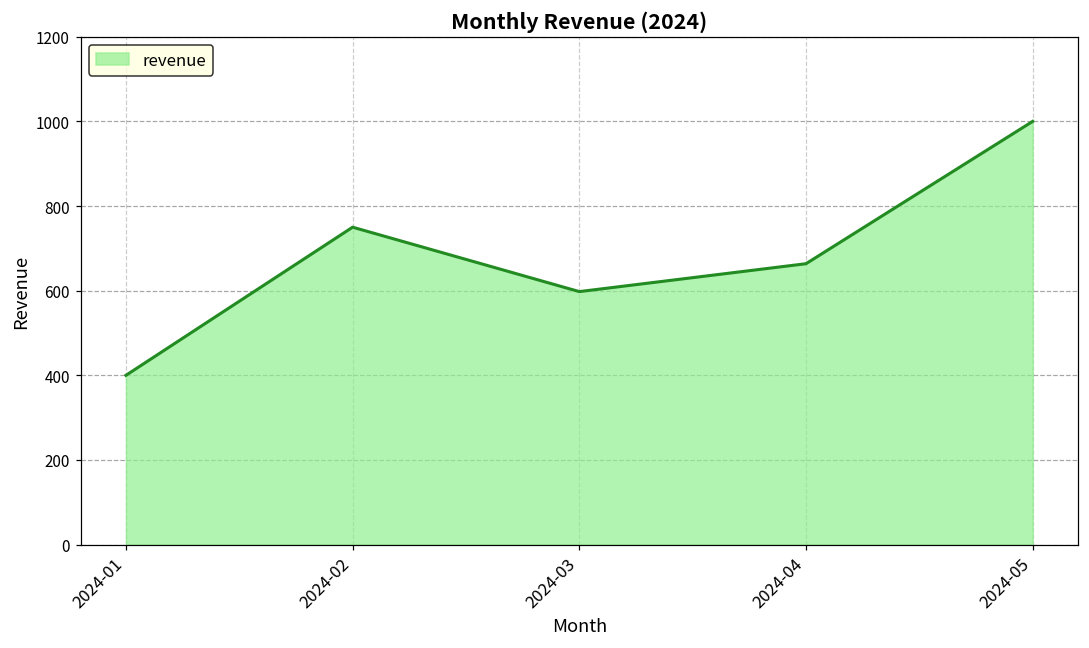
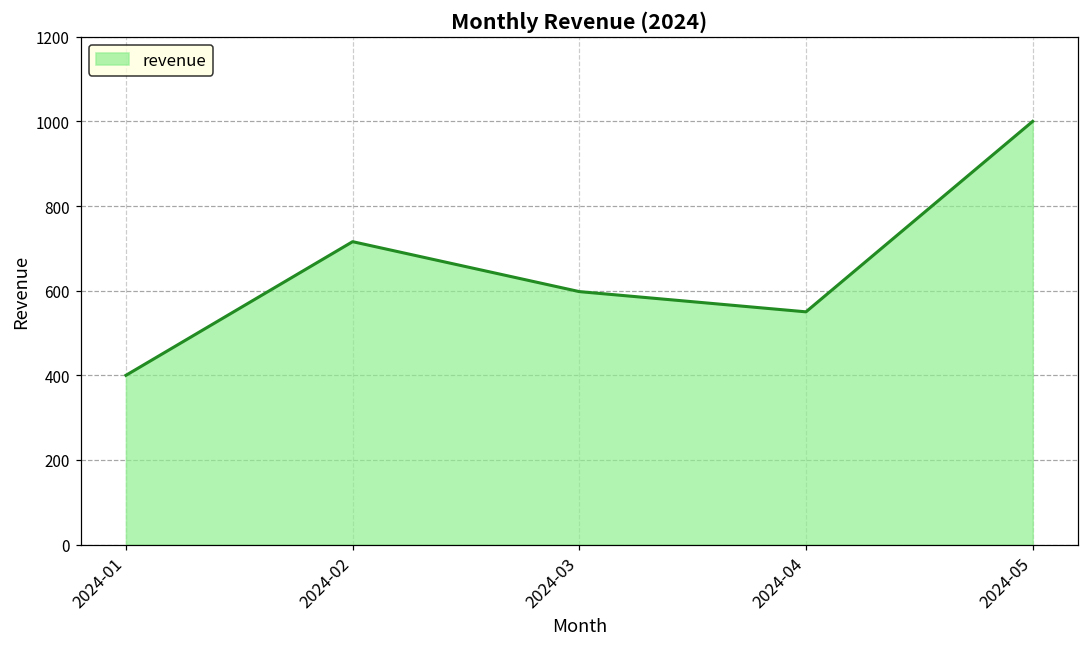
2024-02: 750 -> 720
2024-04: 660 -> 550
